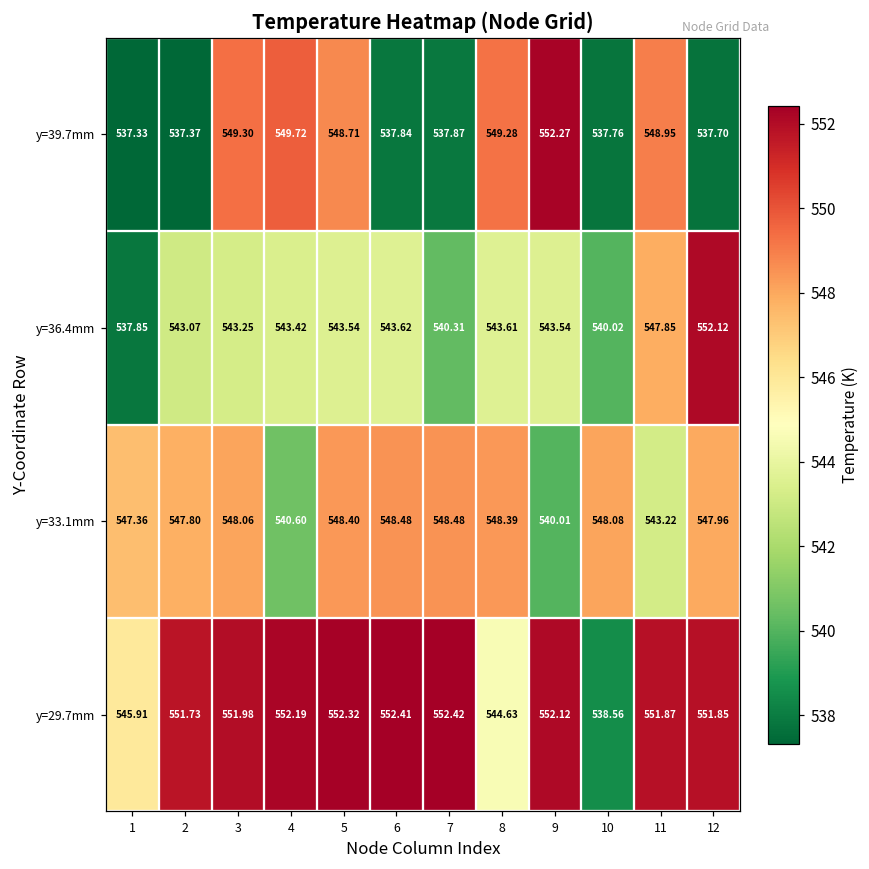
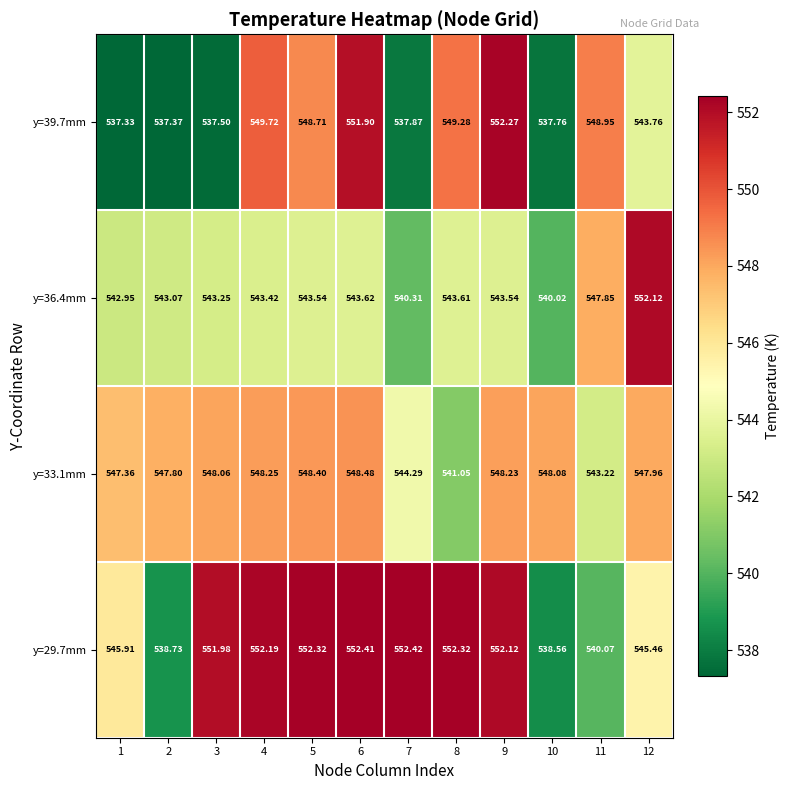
y=39.7mm, 3: 549.30 -> 537.50
y=39.7mm, 6: 537.84 -> 551.90
y=39.7mm, 12: 537.70 -> 543.76
y=36.4mm, 1: 537.85 -> 542.95
y=33.1mm, 4: 540.60 -> 548.25
y=33.1mm, 7: 548.48 -> 544.29
y=33.1mm, 8: 548.39 -> 541.05
y=33.1mm, 9: 540.01 -> 548.23
y=29.7mm, 2: 551.73 -> 538.73
y=29.7mm, 8: 544.63 -> 552.32
y=29.7mm, 11: 551.87 -> 540.07
y=29.7mm, 12: 551.85 -> 545.46
